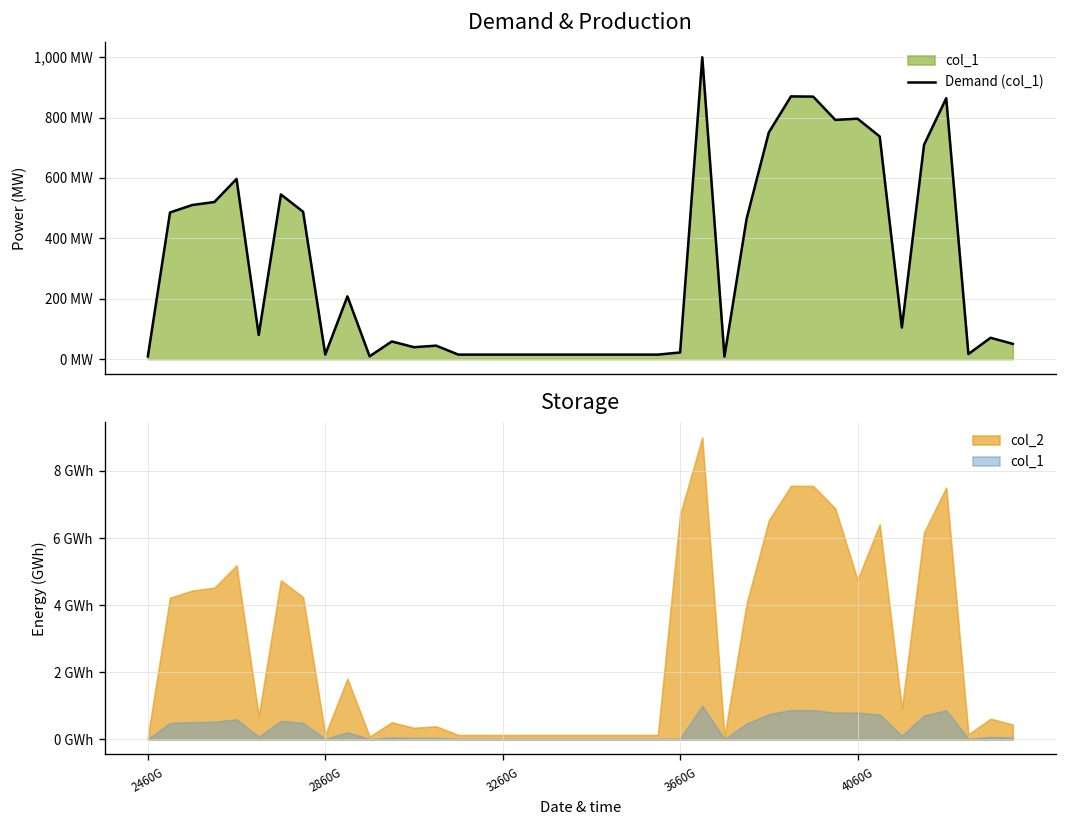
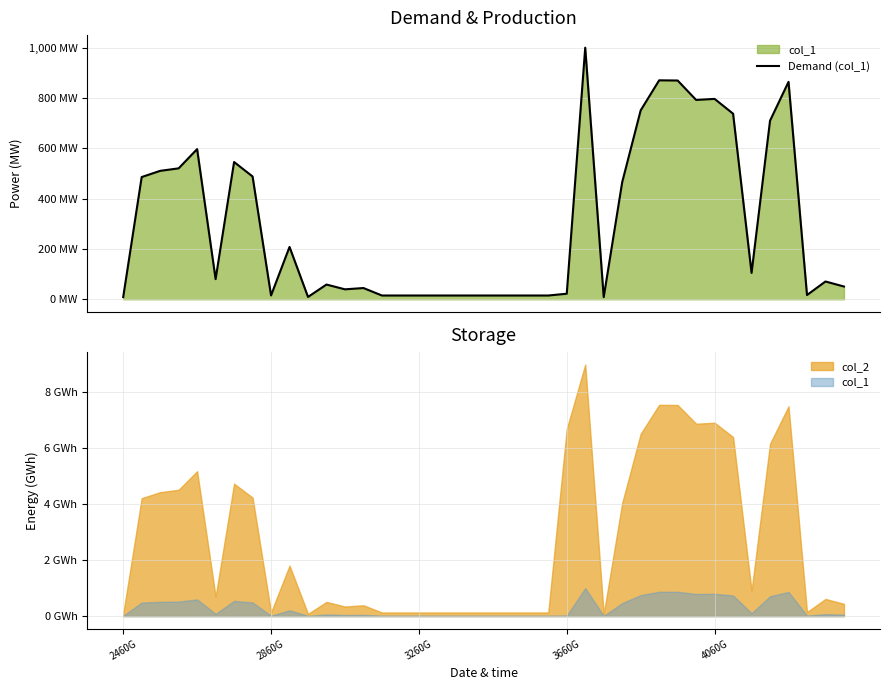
Storage, col_2, 4060G: 4.8 GWh -> 6.9 GWh
